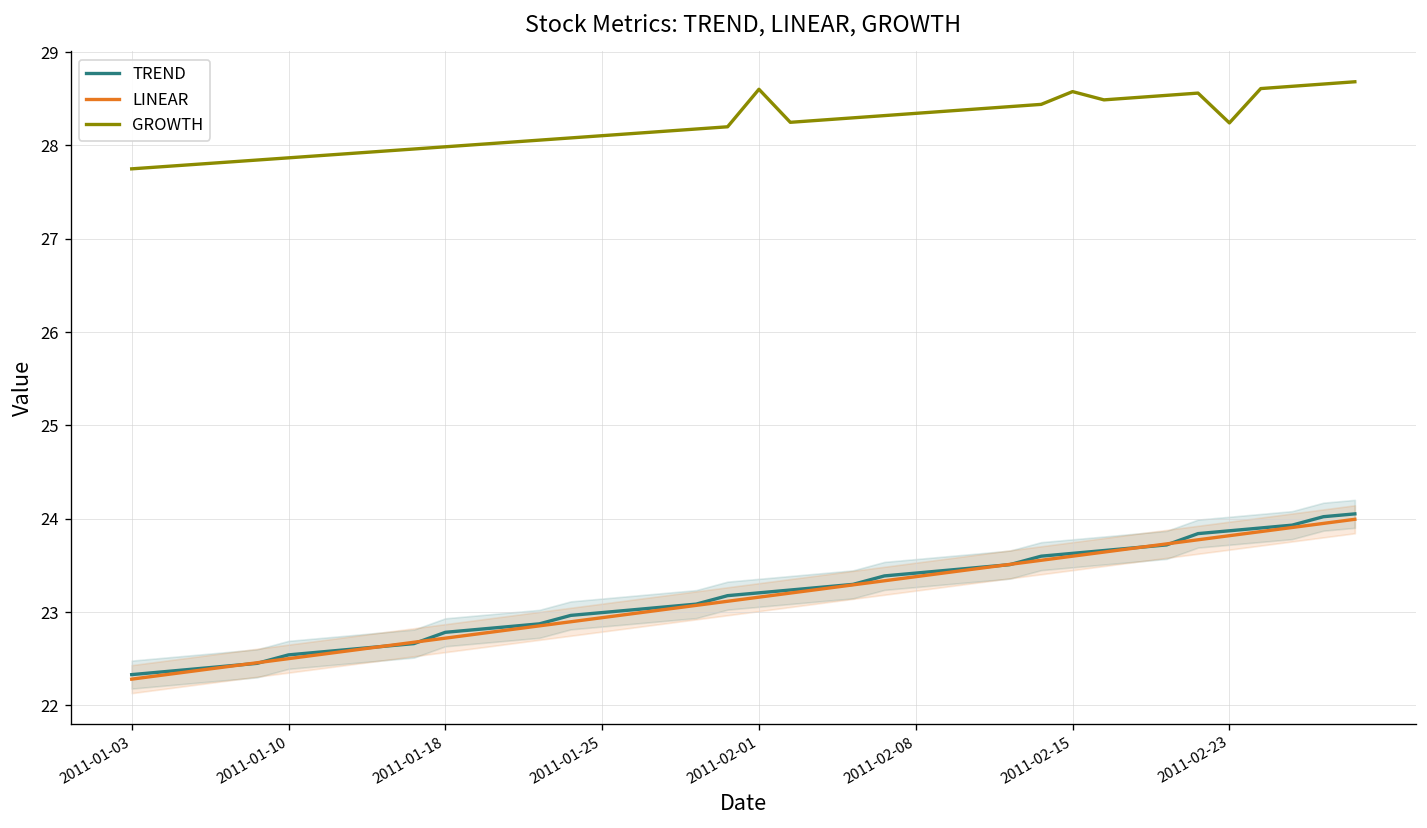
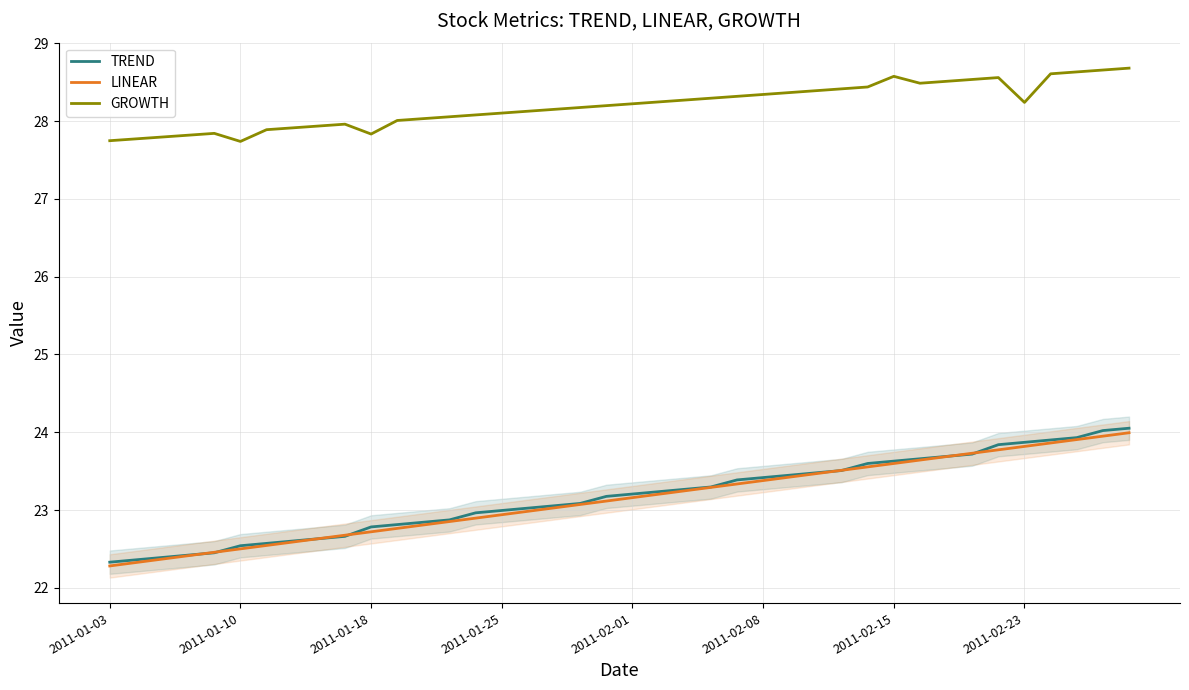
GROWTH, 2011-01-10: 27.9 -> 27.7
GROWTH, 2011-01-18: 28.0 -> 27.8
GROWTH, 2011-02-01: 28.6 -> 28.2
